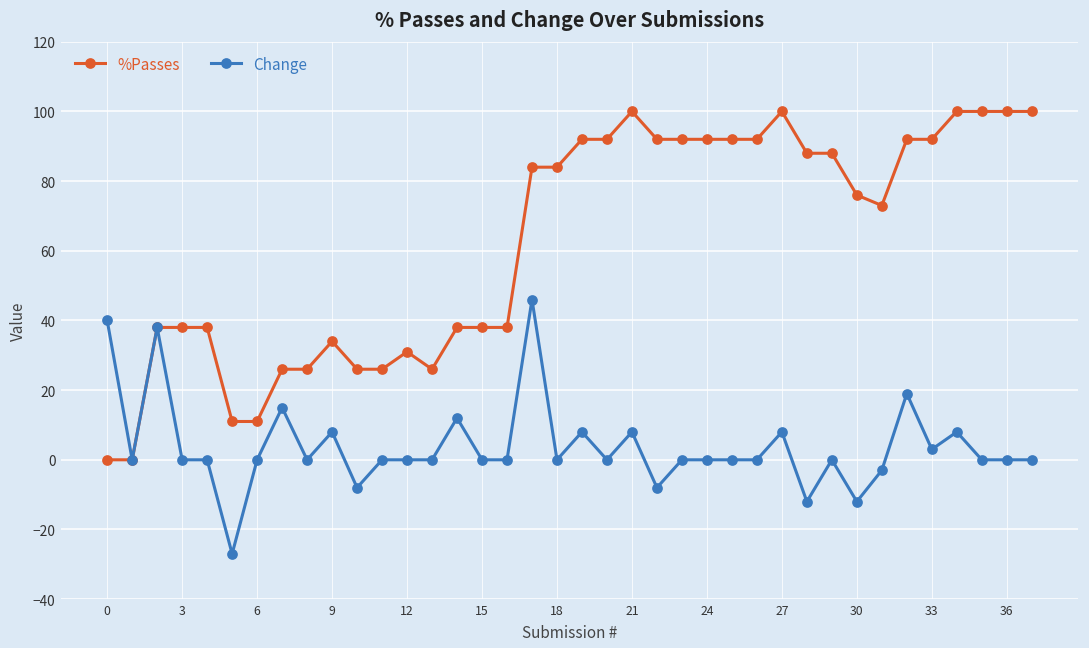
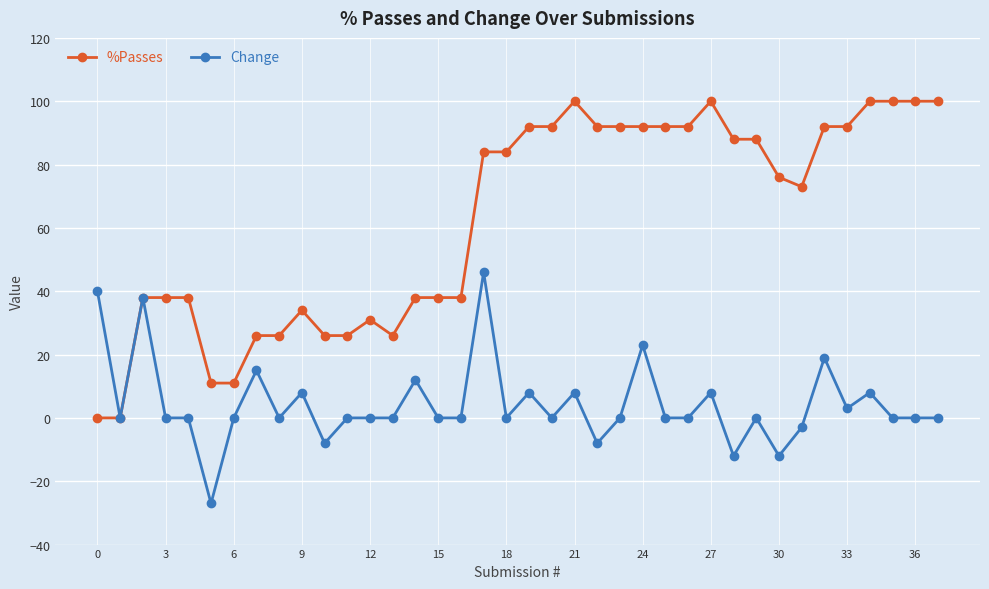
Change, 24: 0 -> 23
